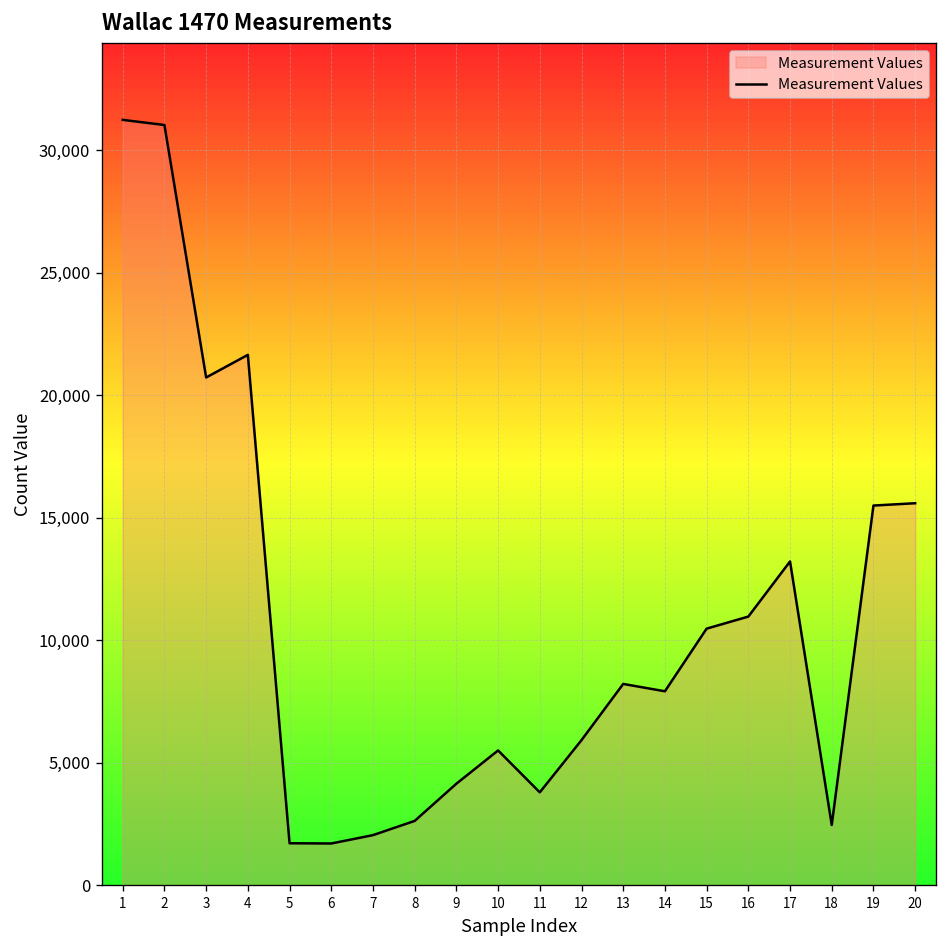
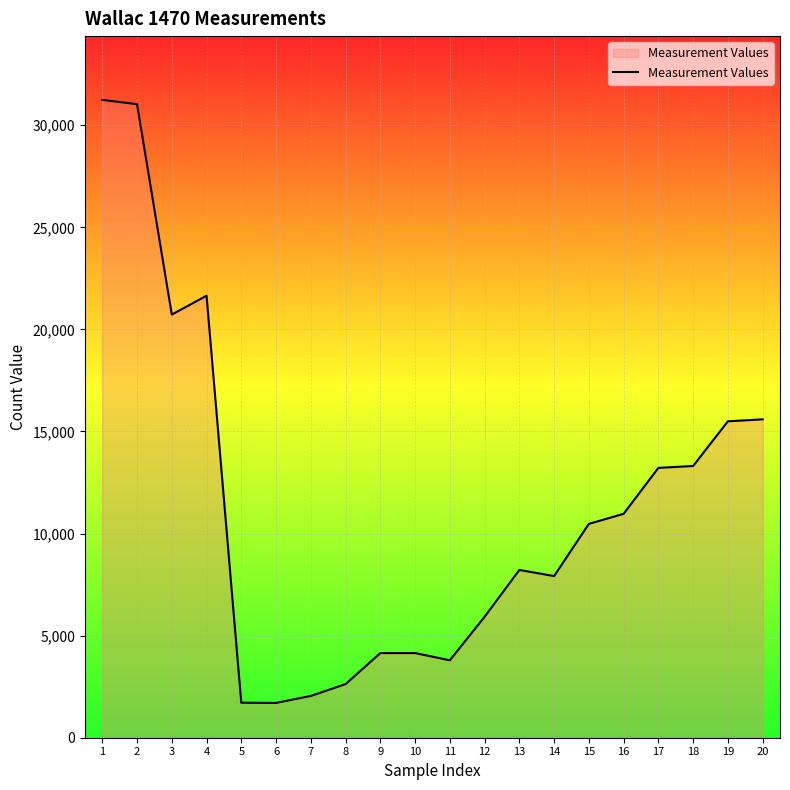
10: 5,500 -> 4,100
18: 2,500 -> 13,300
